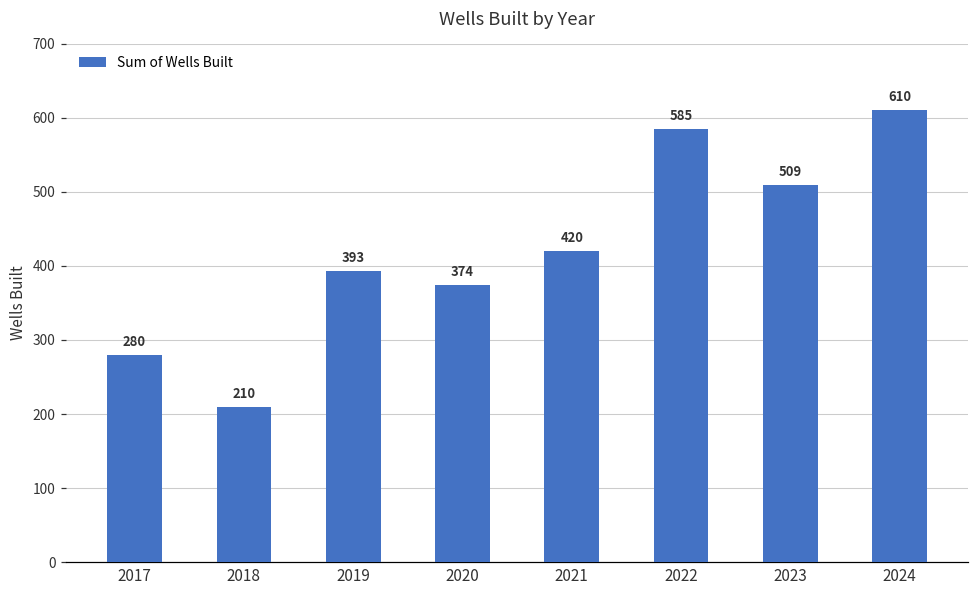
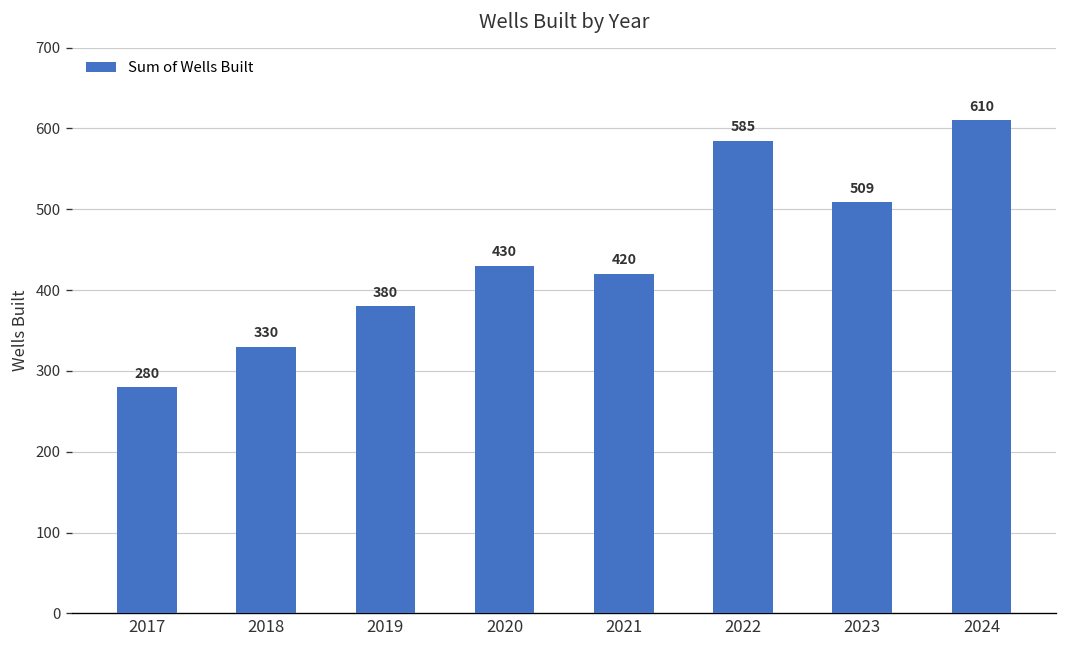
2018: 210 -> 330
2019: 393 -> 380
2020: 374 -> 430
